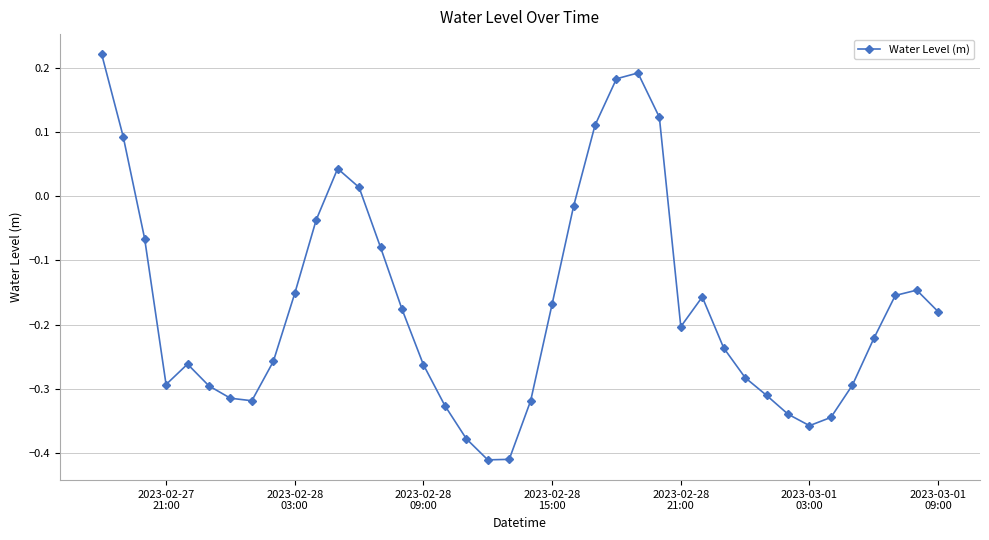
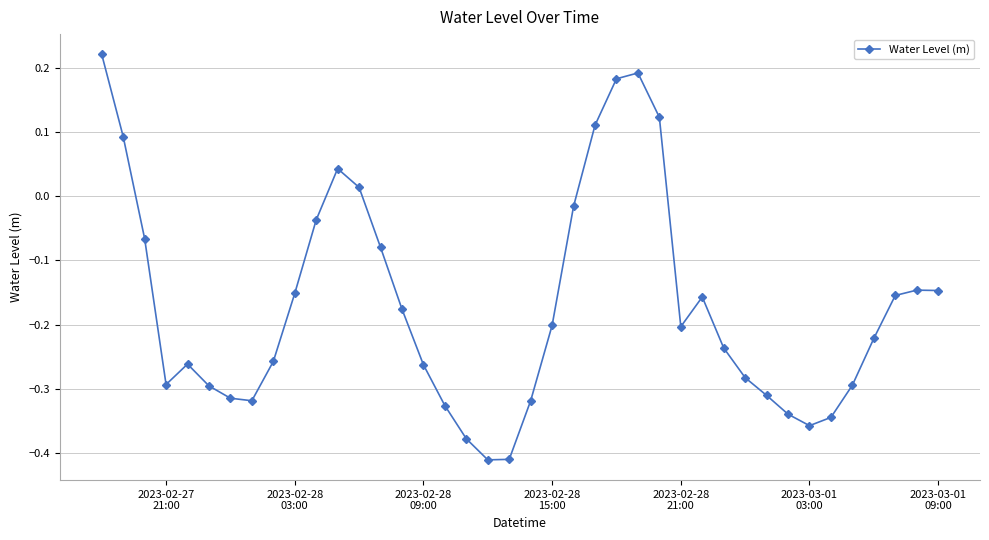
2023-02-28 15:00: -0.17 -> -0.20
2023-03-01 09:00: -0.18 -> -0.15
